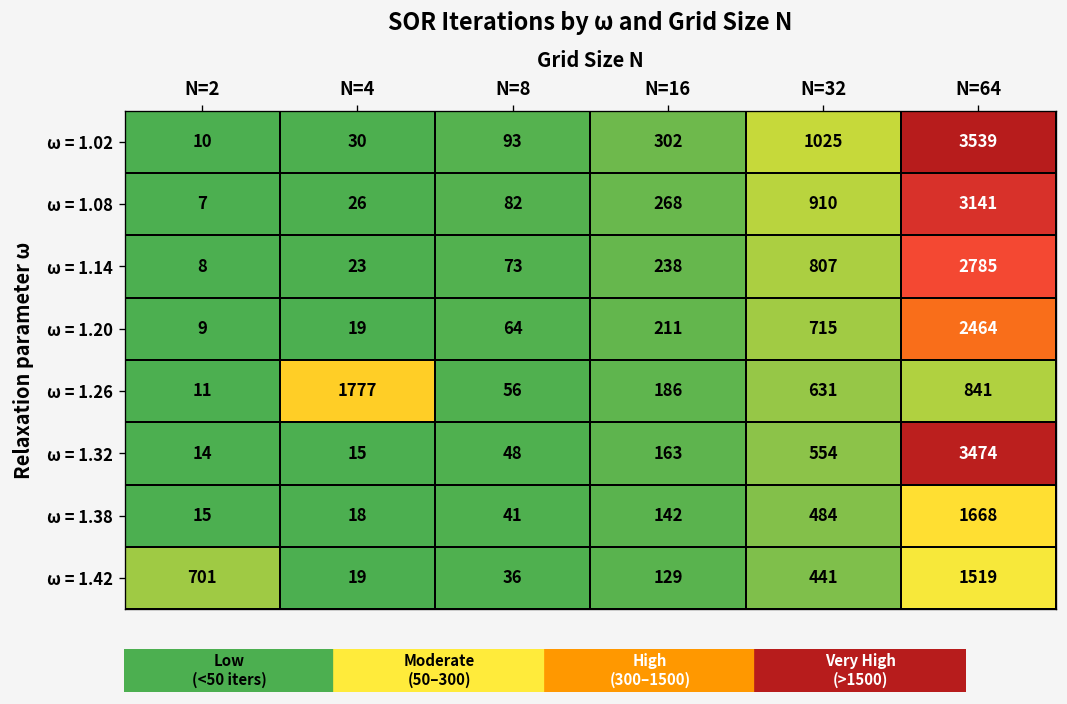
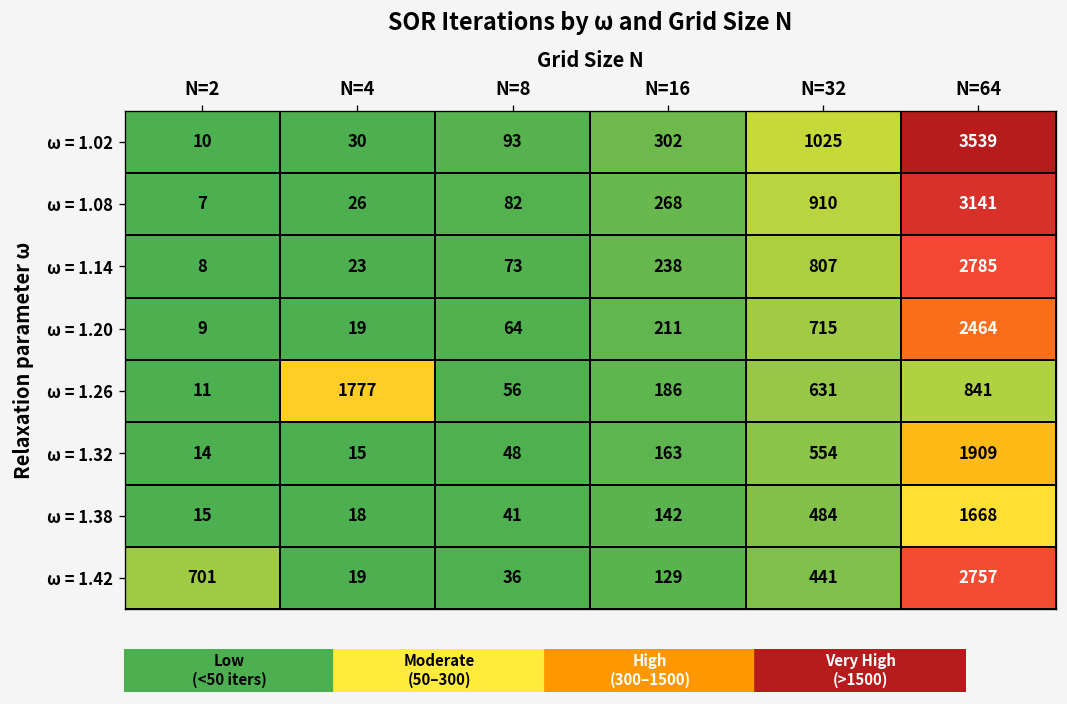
ω = 1.32, N=64: 3474 -> 1909
ω = 1.42, N=64: 1519 -> 2757
